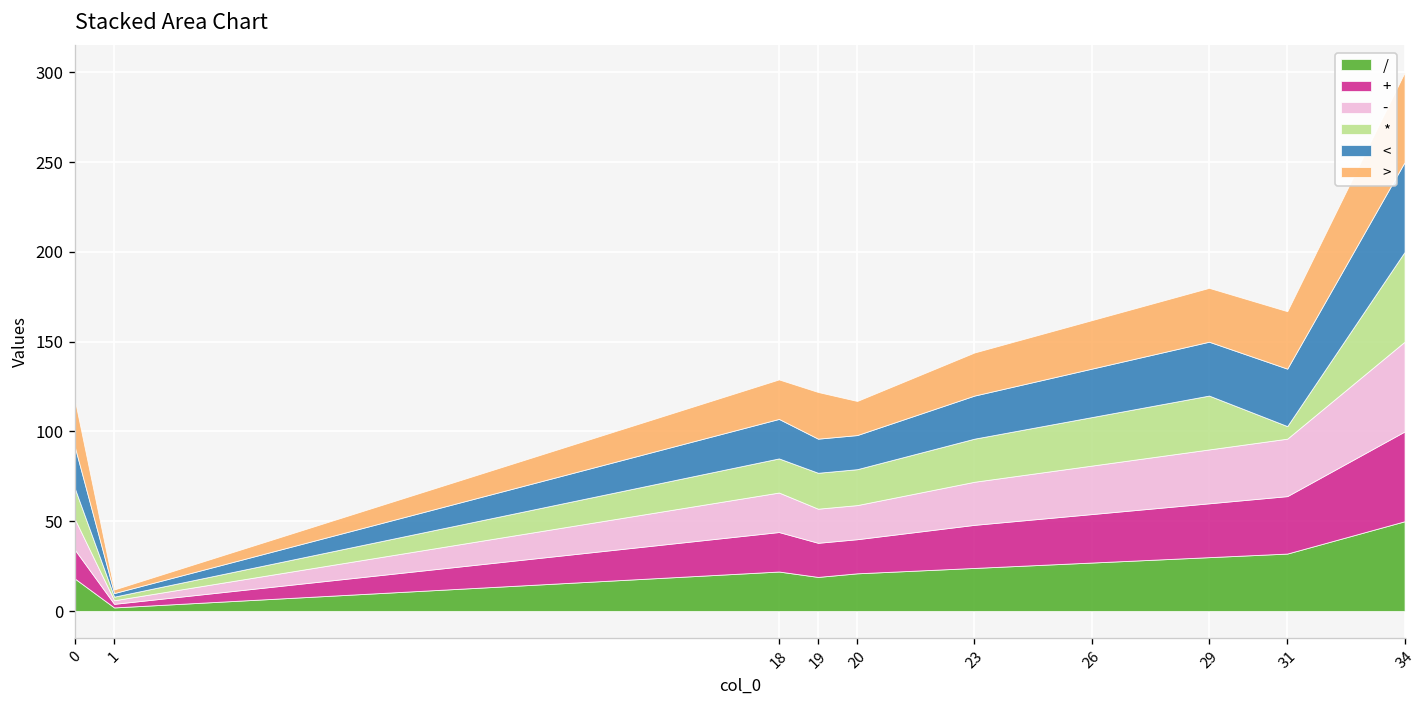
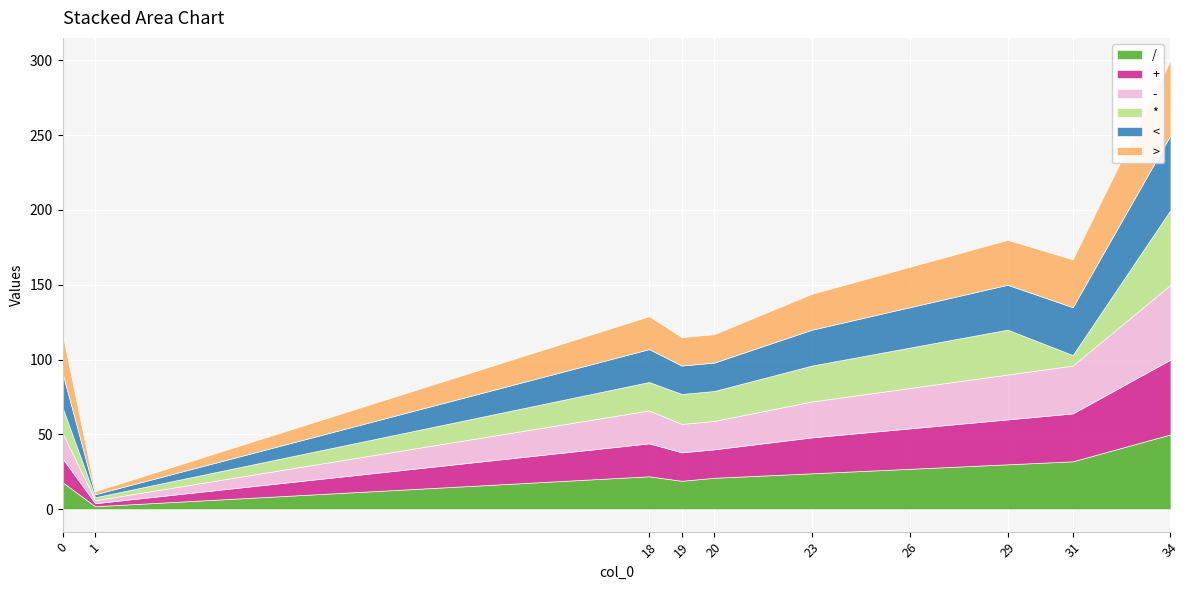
>, 19: 26 -> 19
